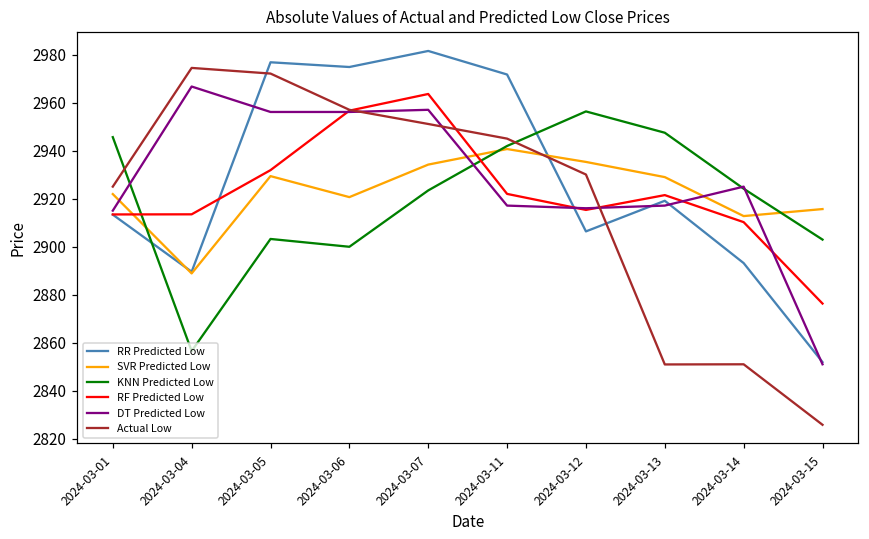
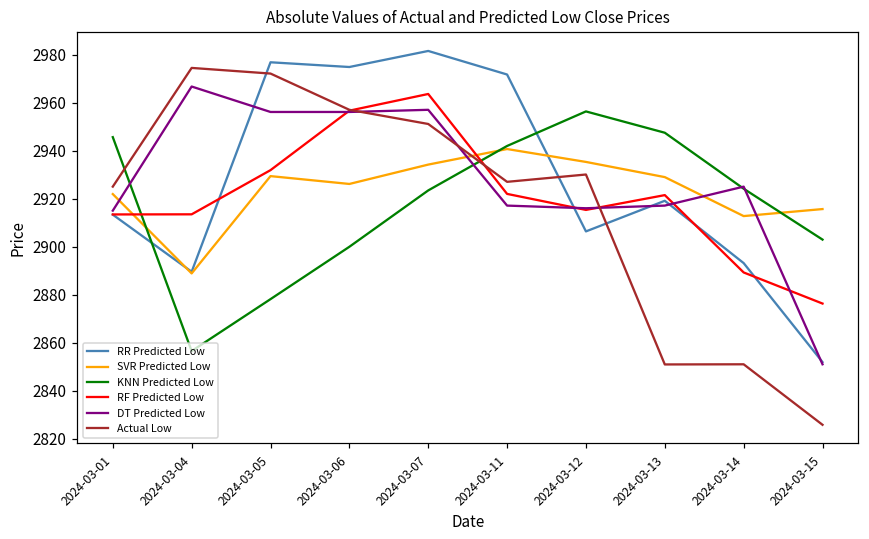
KNN Predicted Low, 2024-03-05: 2903 -> 2878
SVR Predicted Low, 2024-03-06: 2921 -> 2926
Actual Low, 2024-03-11: 2945 -> 2927
RF Predicted Low, 2024-03-14: 2910 -> 2889
